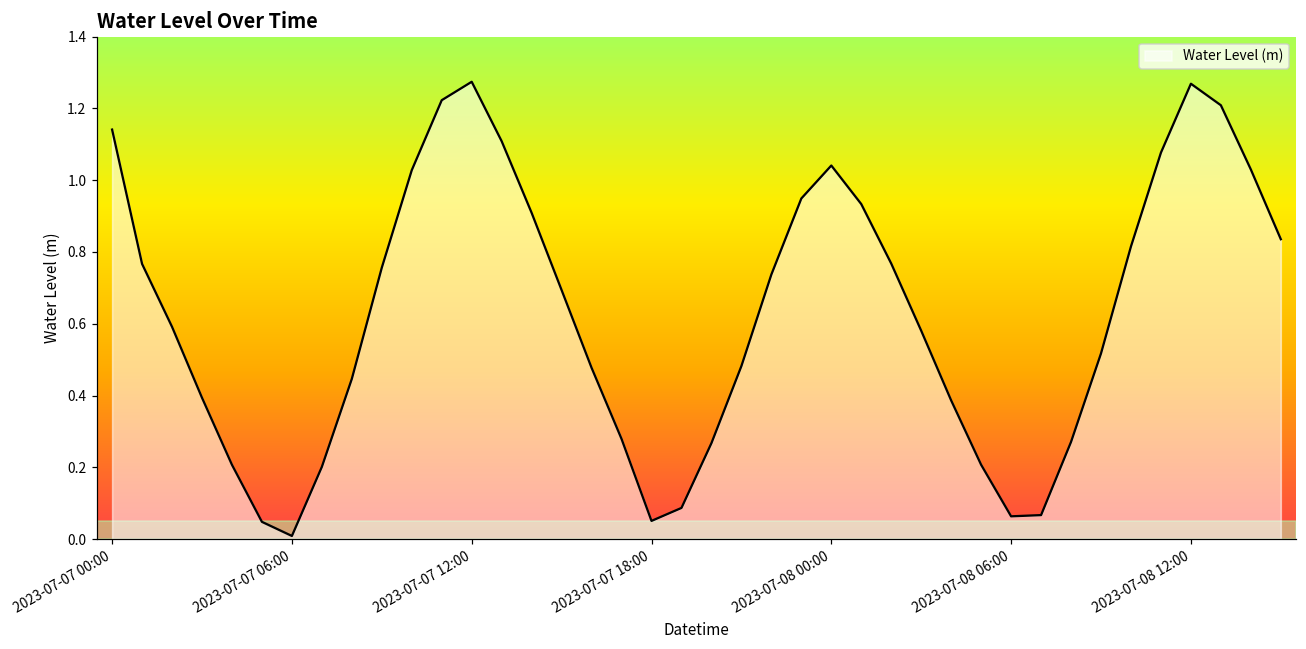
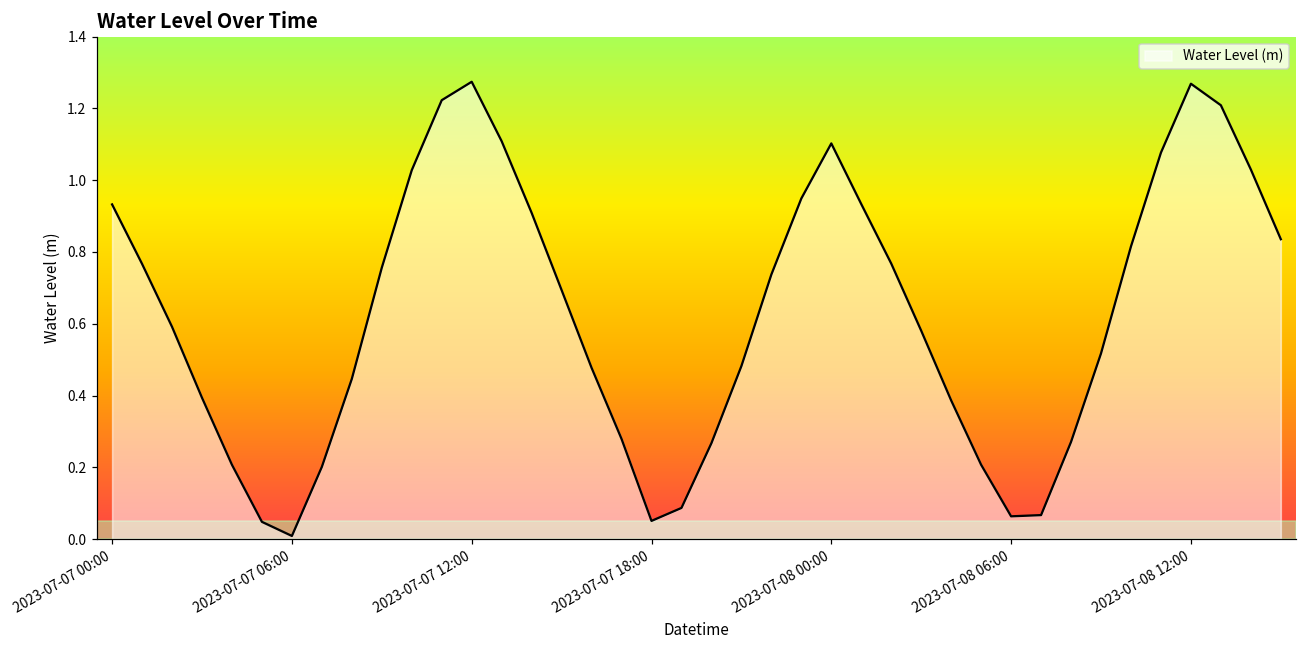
2023-07-07 00:00: 1.14 -> 0.93
2023-07-08 00:00: 1.04 -> 1.10
